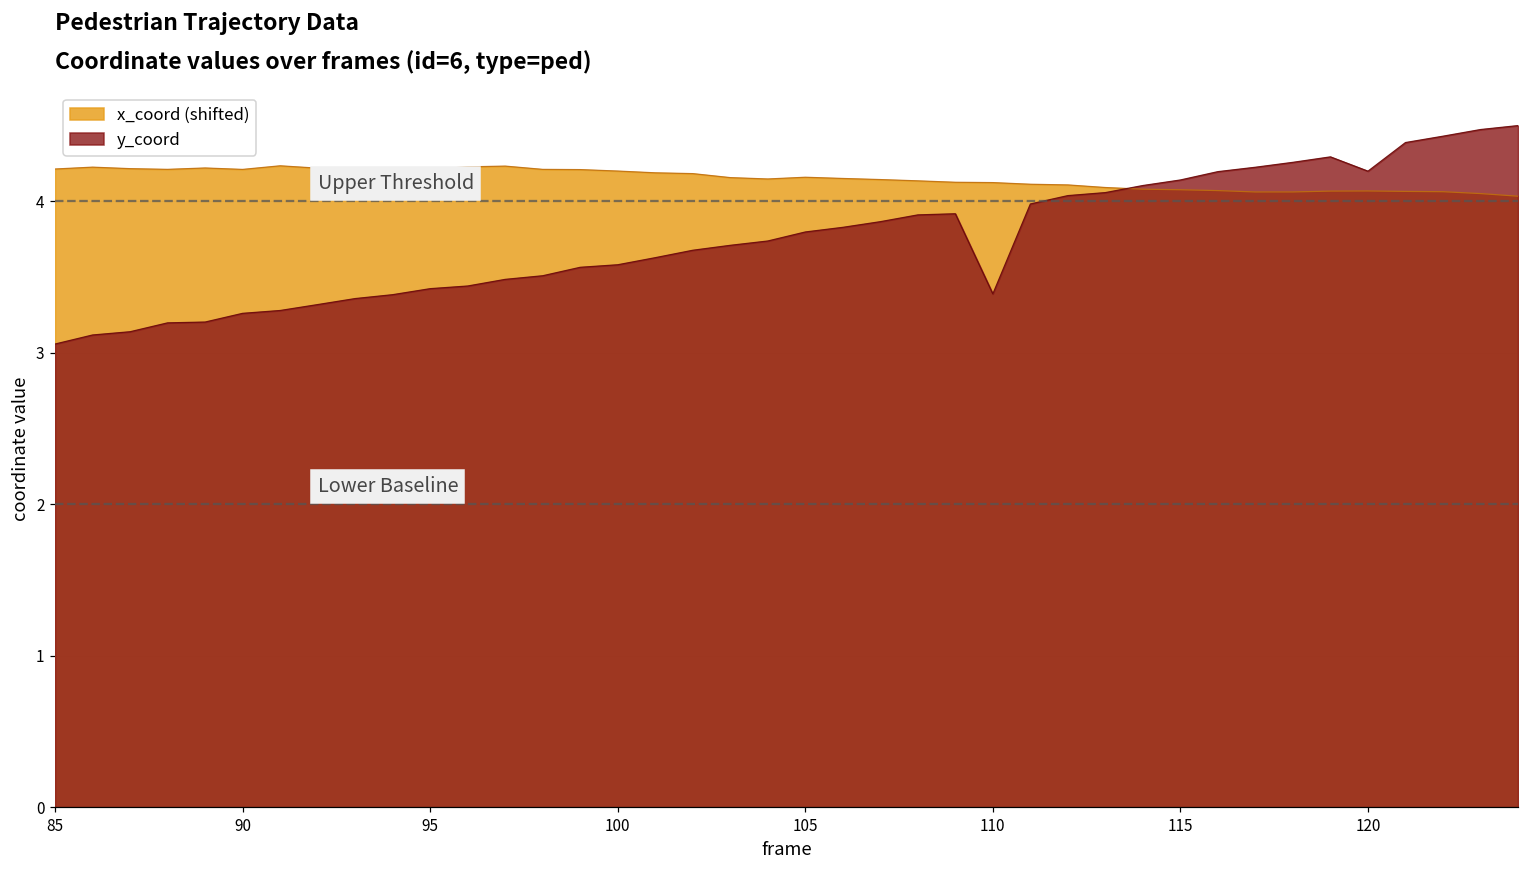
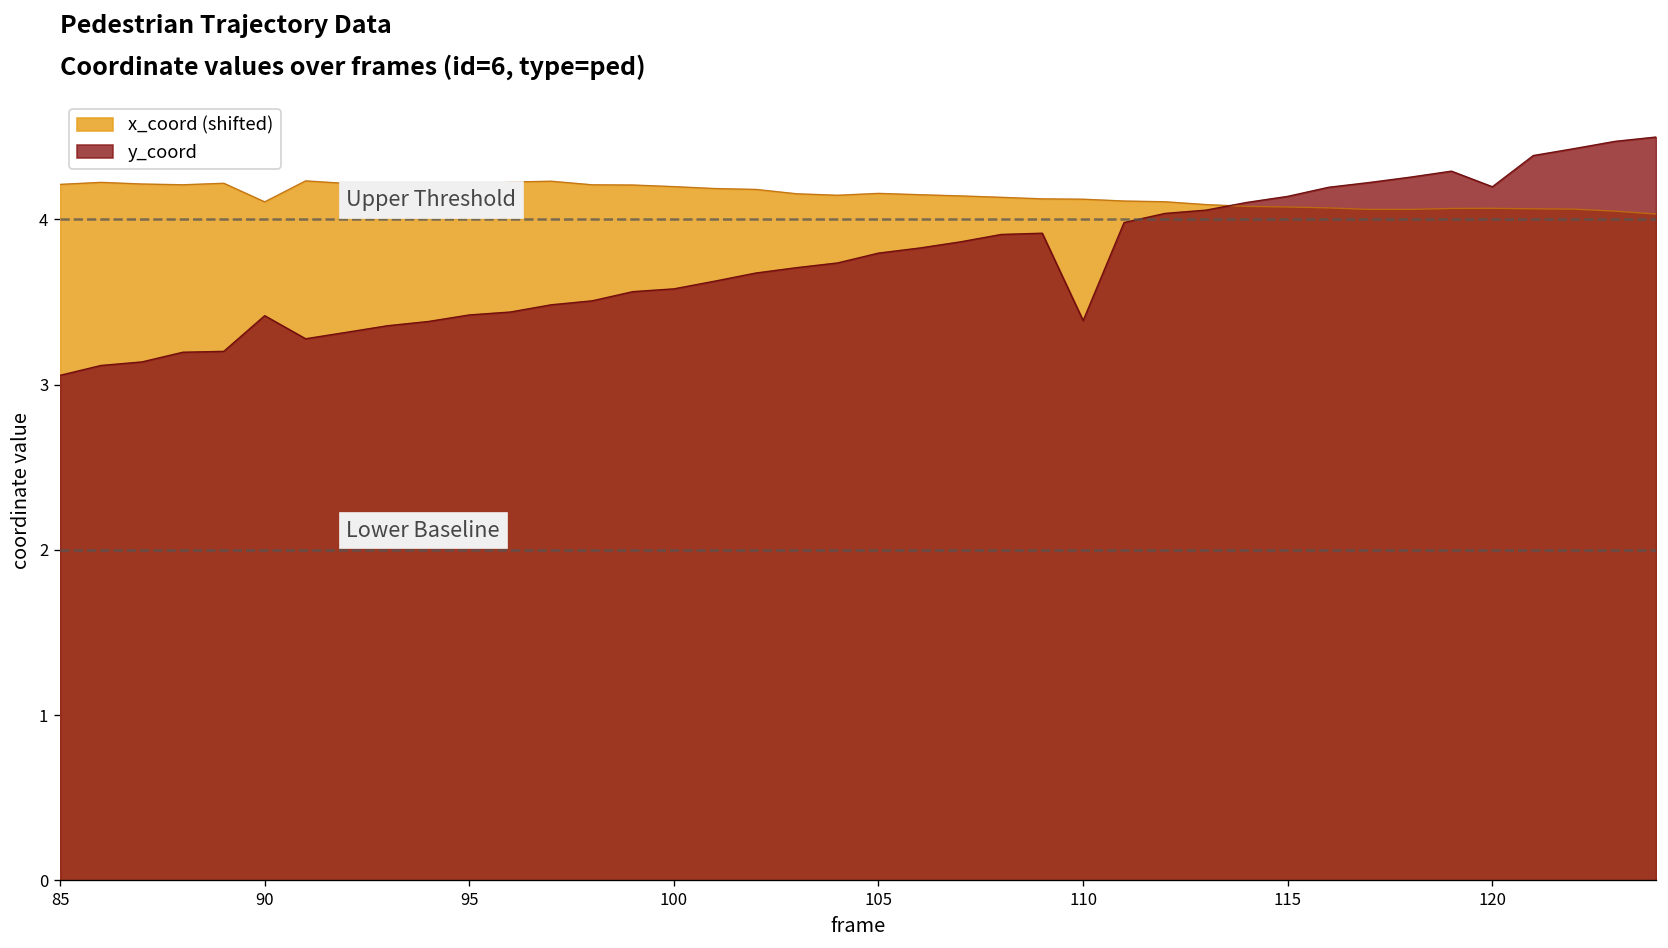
x_coord (shifted), 90: 4.21 -> 4.11
y_coord, 90: 3.26 -> 3.42
